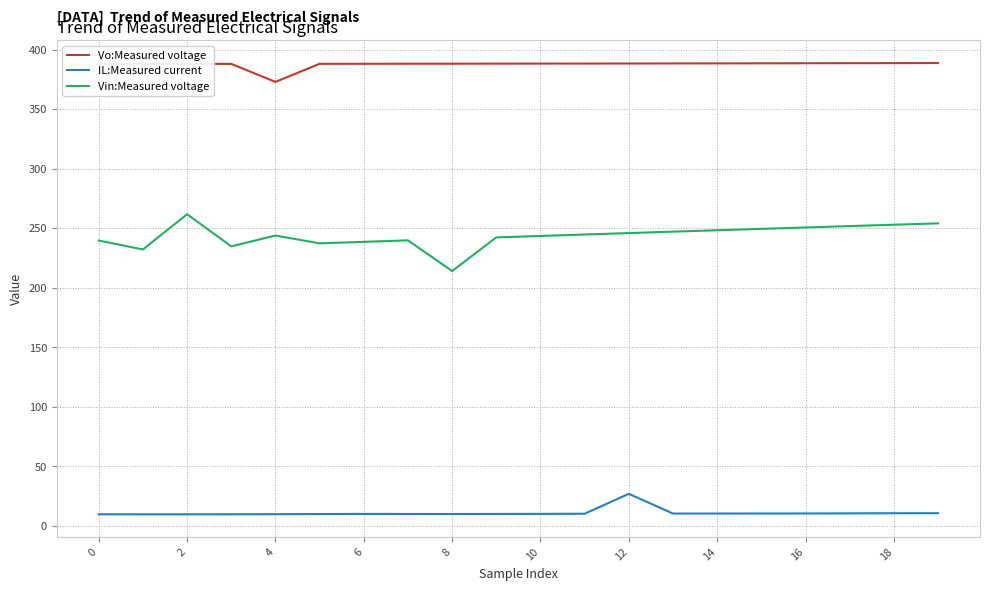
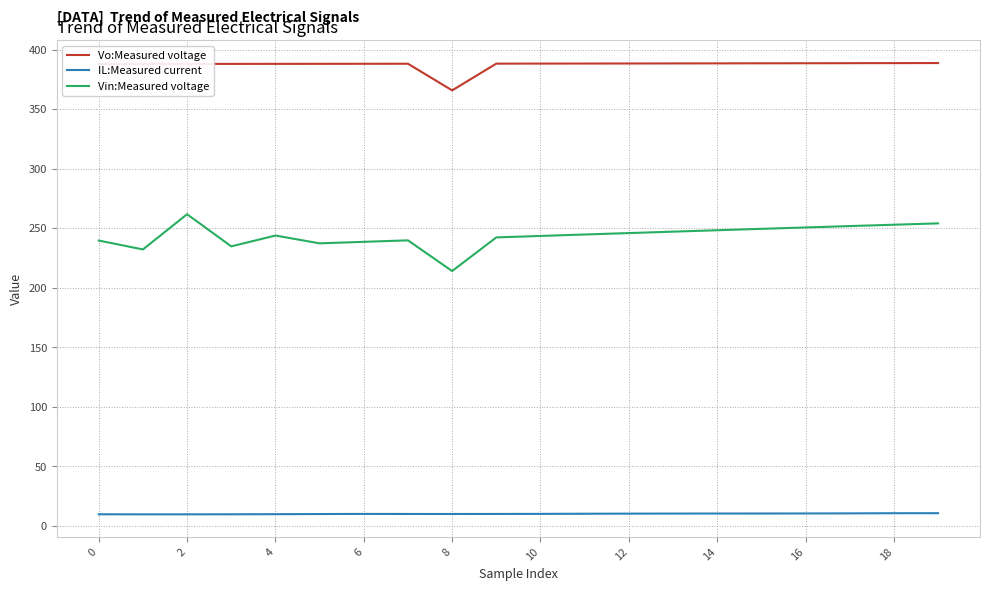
Vo:Measured voltage, 4: 373 -> 388
Vo:Measured voltage, 8: 388 -> 366
IL:Measured current, 12: 27 -> 10
